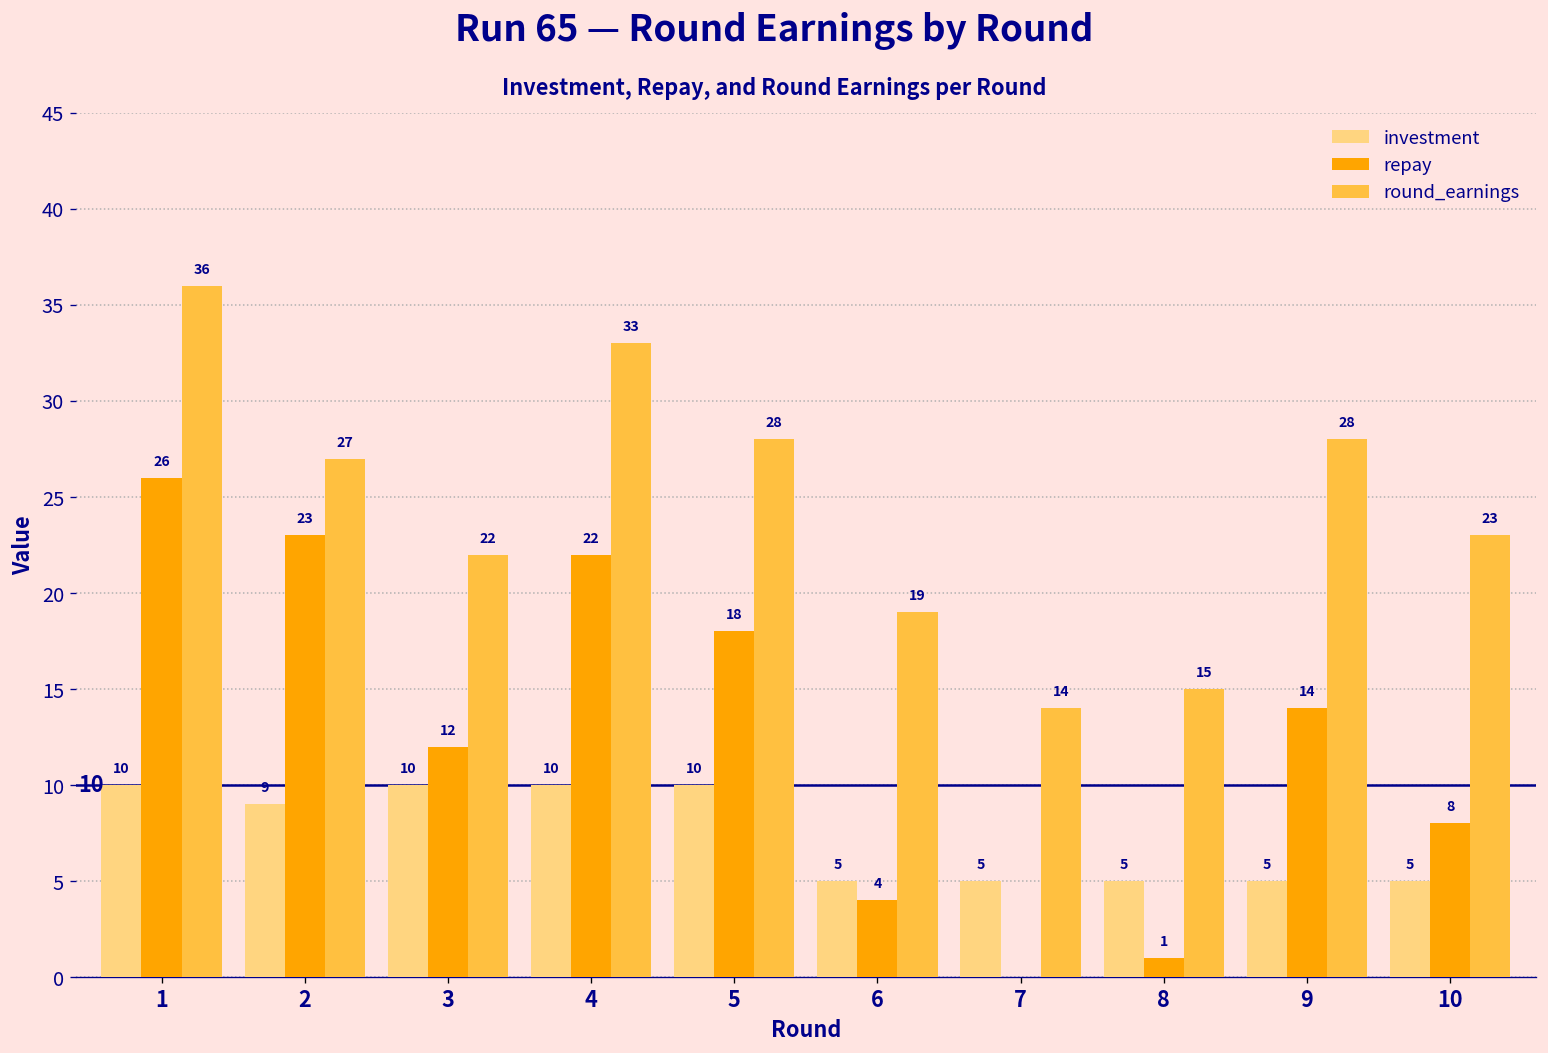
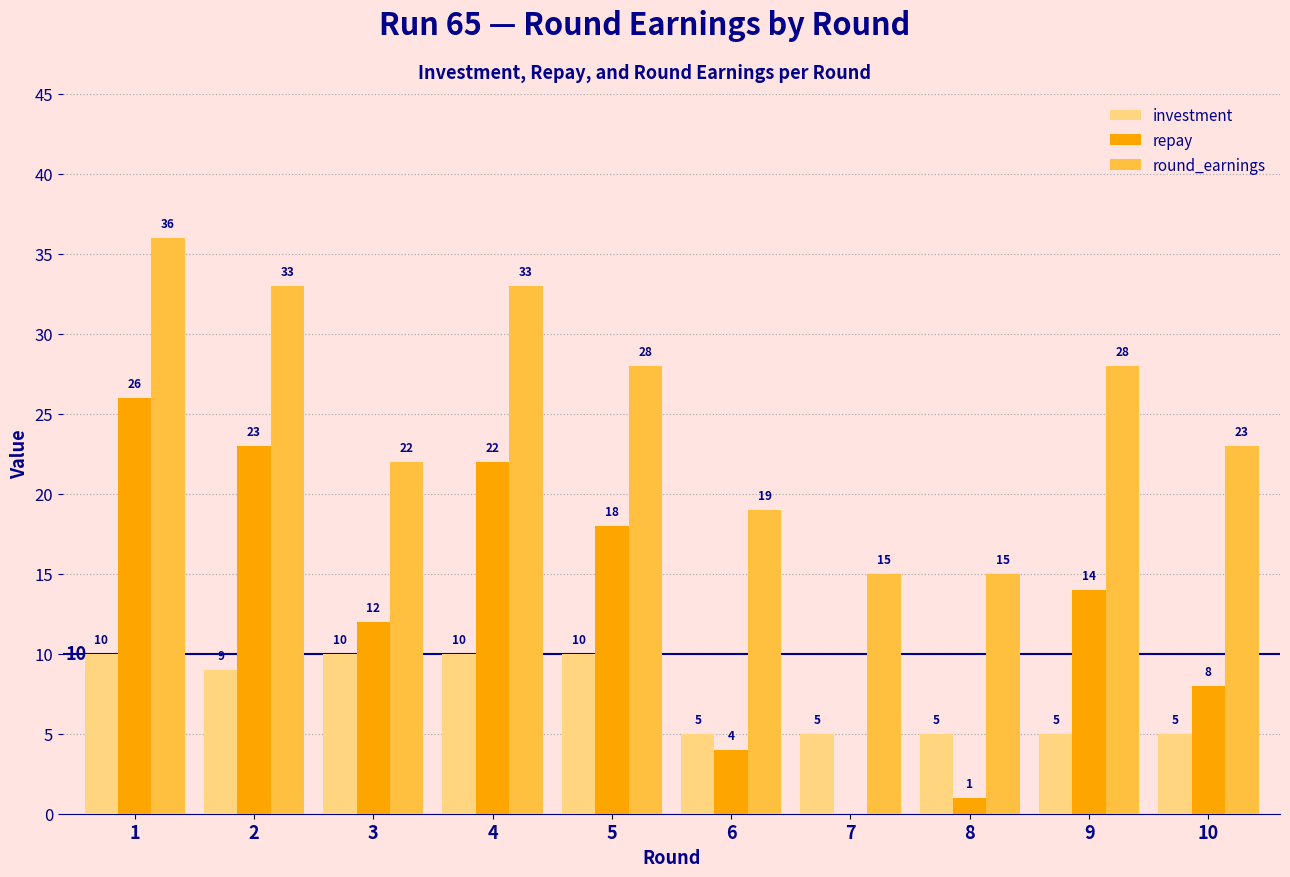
round_earnings, 2: 27 -> 33
round_earnings, 7: 14 -> 15
